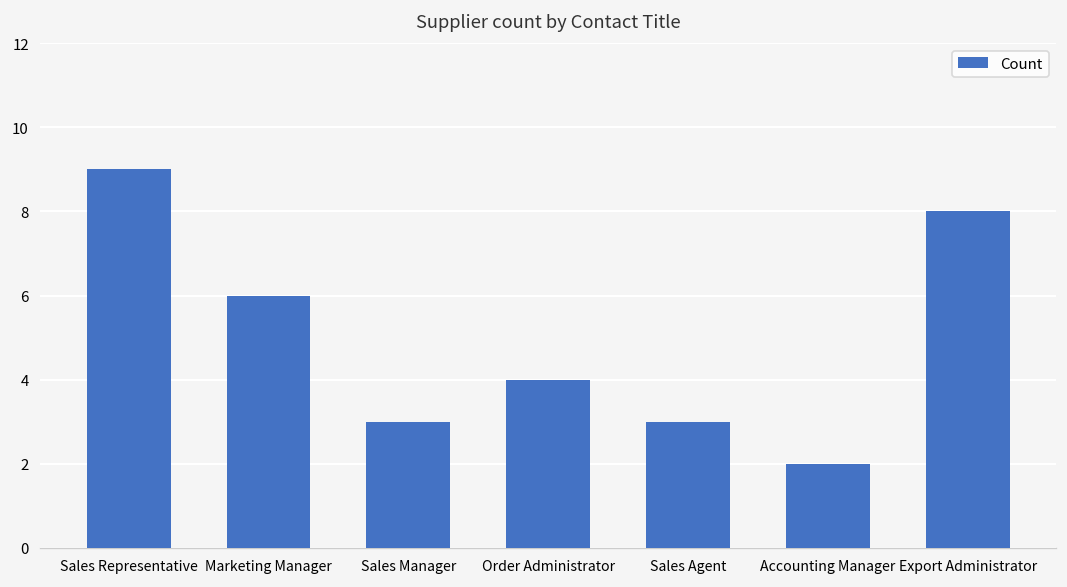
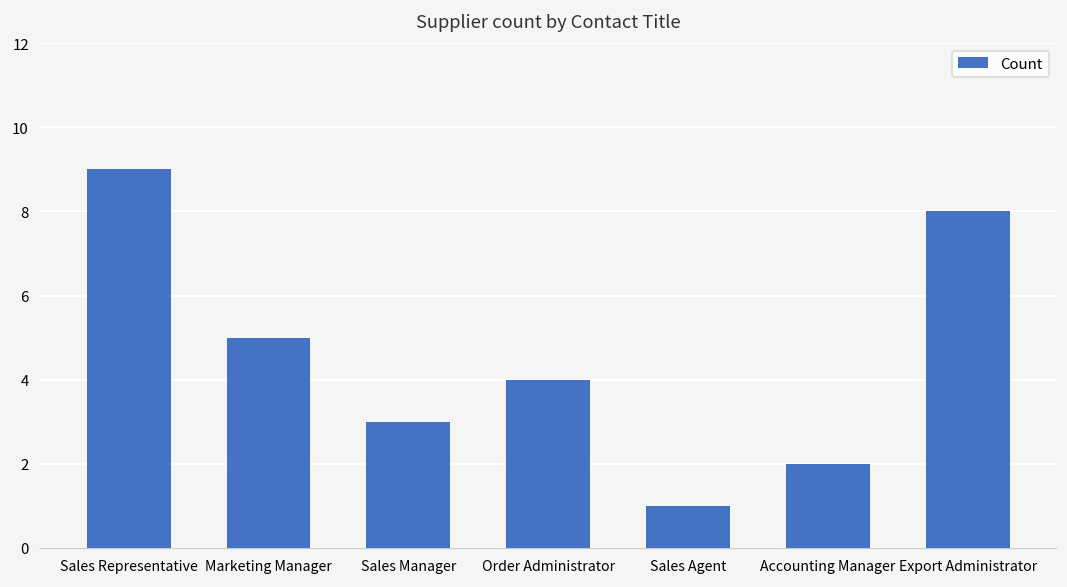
Marketing Manager: 6 -> 5
Sales Agent: 3 -> 1
